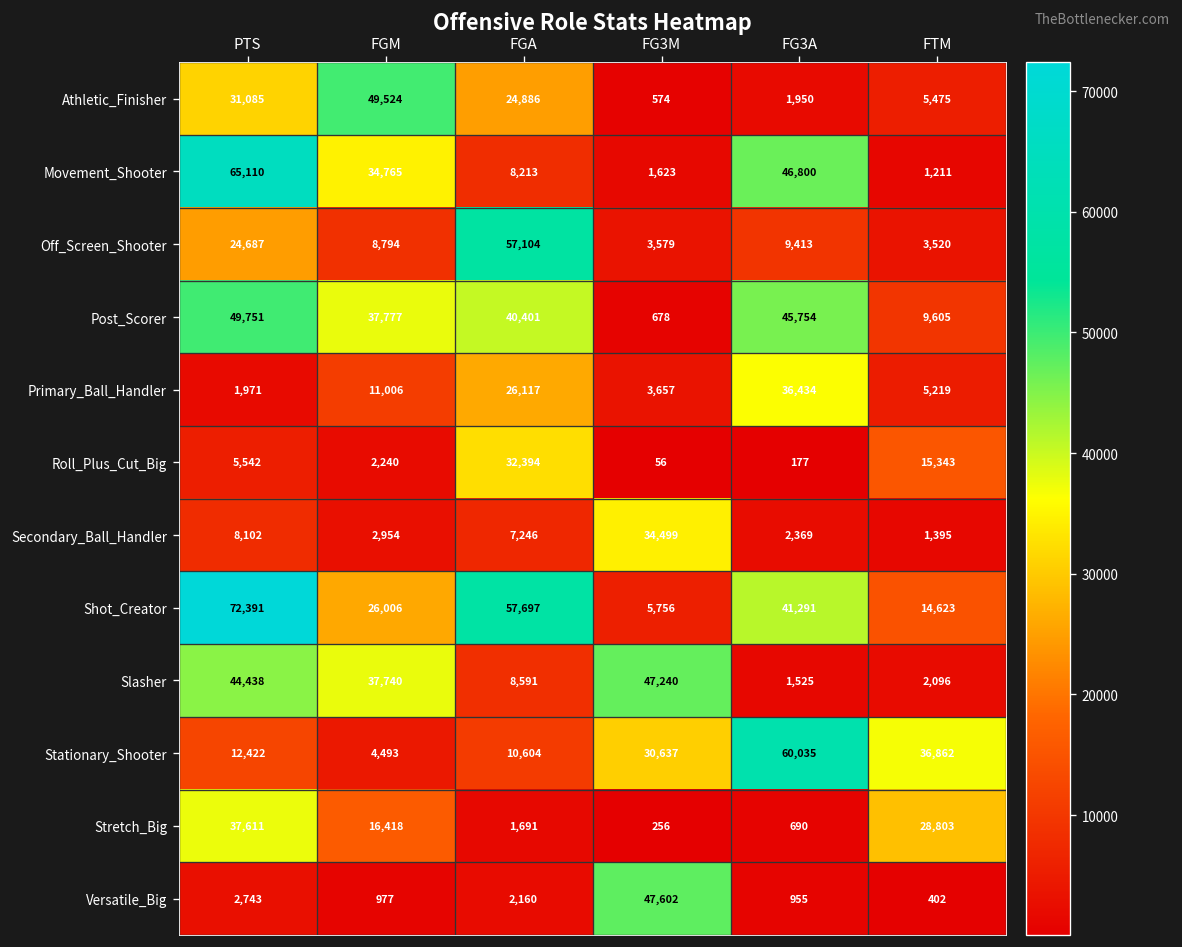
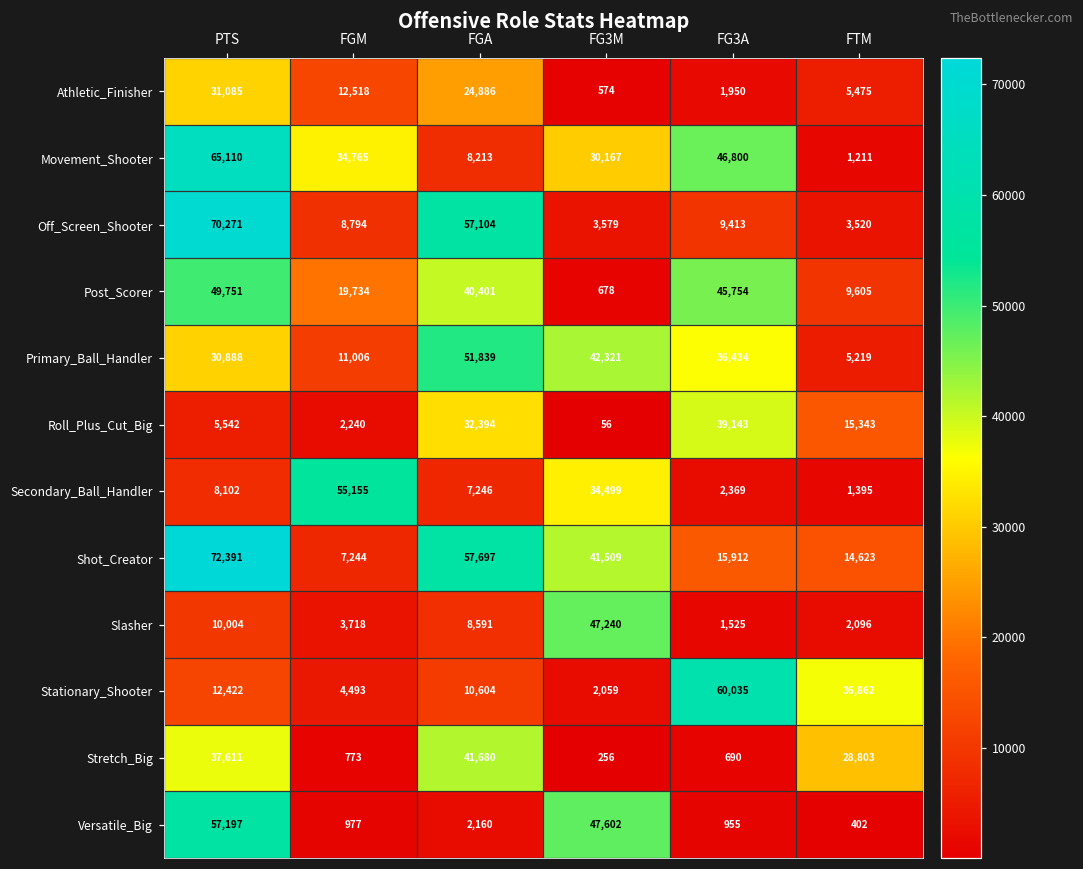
Athletic_Finisher, FGM: 49,524 -> 12,518
Movement_Shooter, FG3M: 1,623 -> 30,167
Off_Screen_Shooter, PTS: 24,687 -> 70,271
Post_Scorer, FGM: 37,777 -> 19,734
Primary_Ball_Handler, PTS: 1,971 -> 30,888
Primary_Ball_Handler, FGA: 26,117 -> 51,839
Primary_Ball_Handler, FG3M: 3,657 -> 42,321
Roll_Plus_Cut_Big, FG3A: 177 -> 39,143
Secondary_Ball_Handler, FGM: 2,954 -> 55,155
Shot_Creator, FGM: 26,006 -> 7,244
Shot_Creator, FG3M: 5,756 -> 41,509
Shot_Creator, FG3A: 41,291 -> 15,912
Slasher, PTS: 44,438 -> 10,004
Slasher, FGM: 37,740 -> 3,718
Stationary_Shooter, FG3M: 30,637 -> 2,059
Stretch_Big, FGM: 16,418 -> 773
Stretch_Big, FGA: 1,691 -> 41,680
Versatile_Big, PTS: 2,743 -> 57,197
